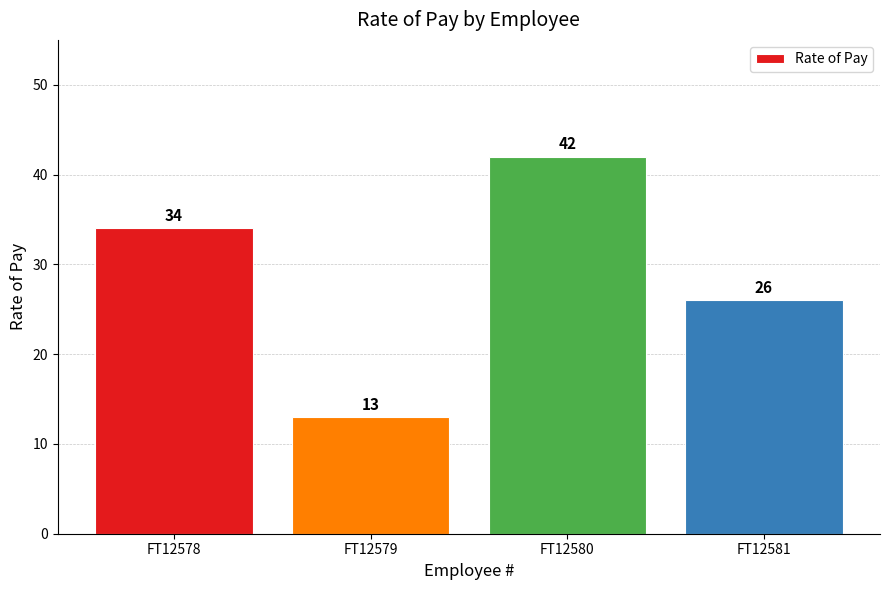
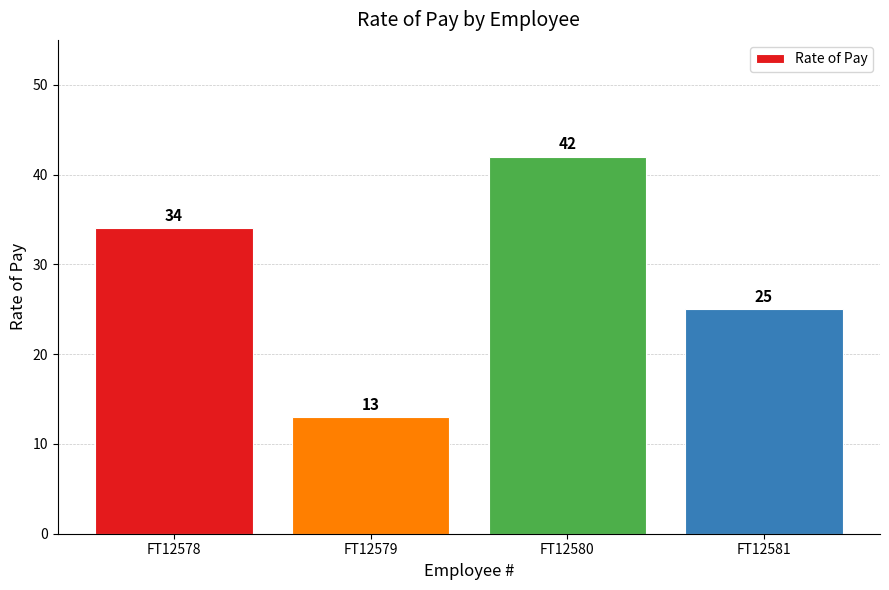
FT12581: 26 -> 25
